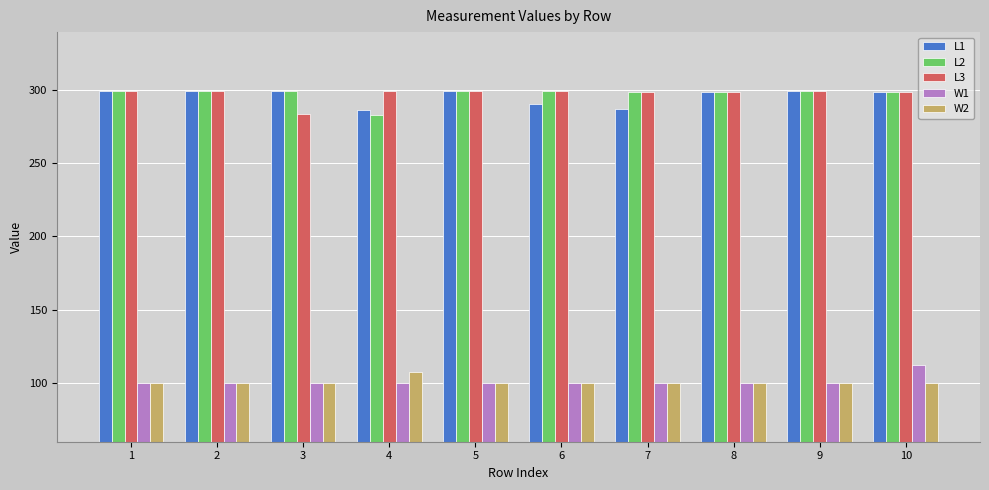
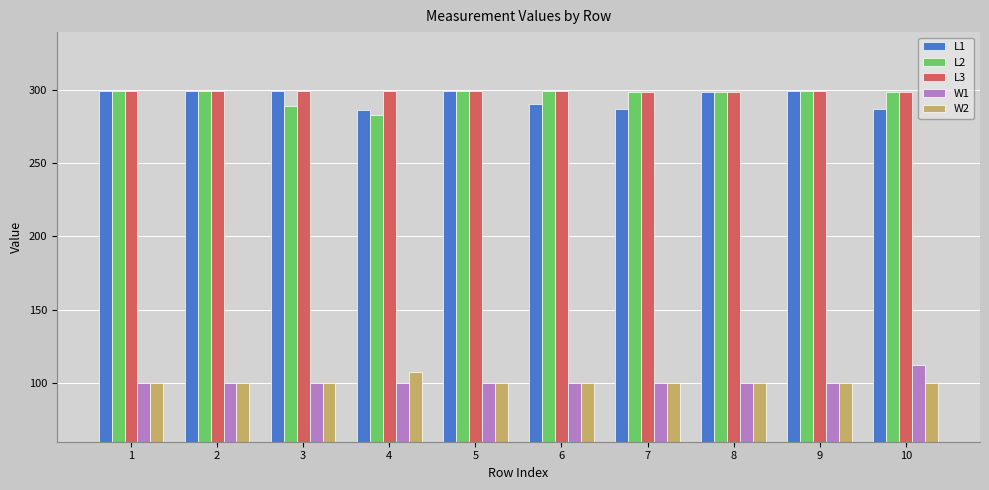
L2, 3: 299 -> 289
L3, 3: 284 -> 299
L1, 10: 299 -> 287
